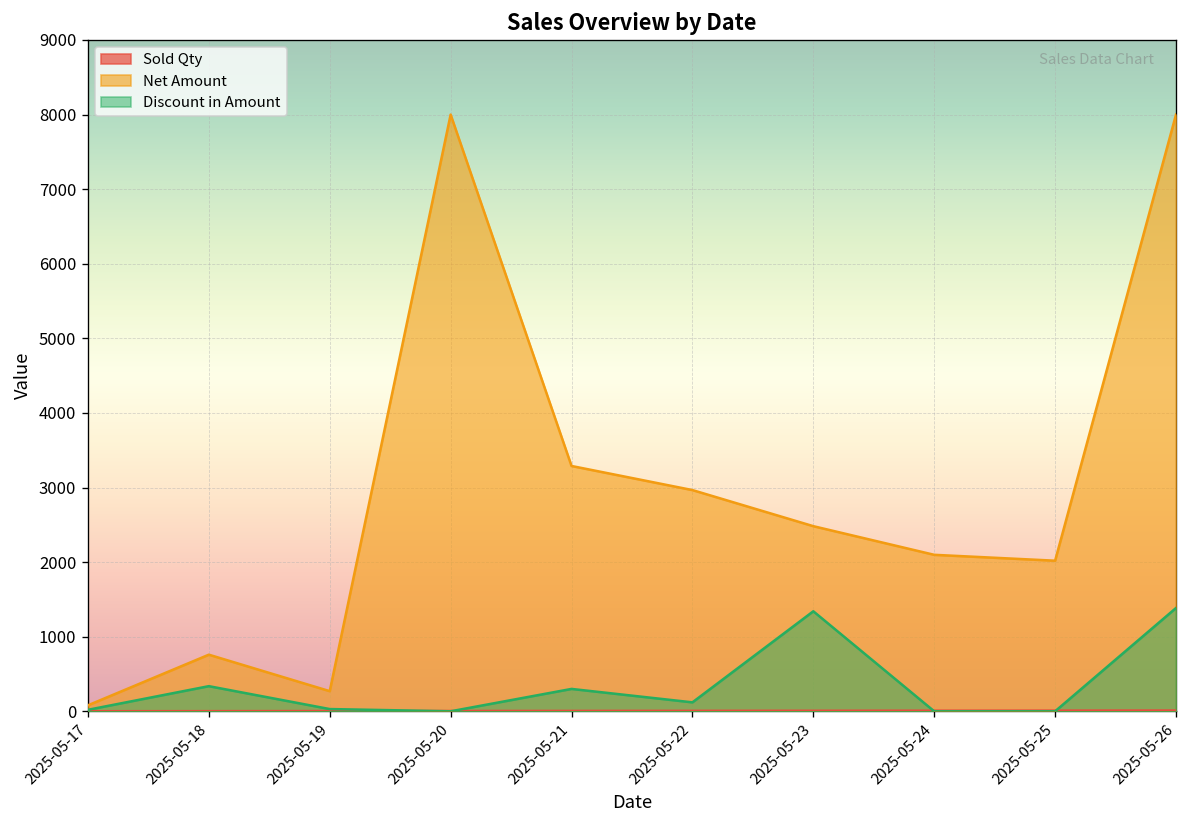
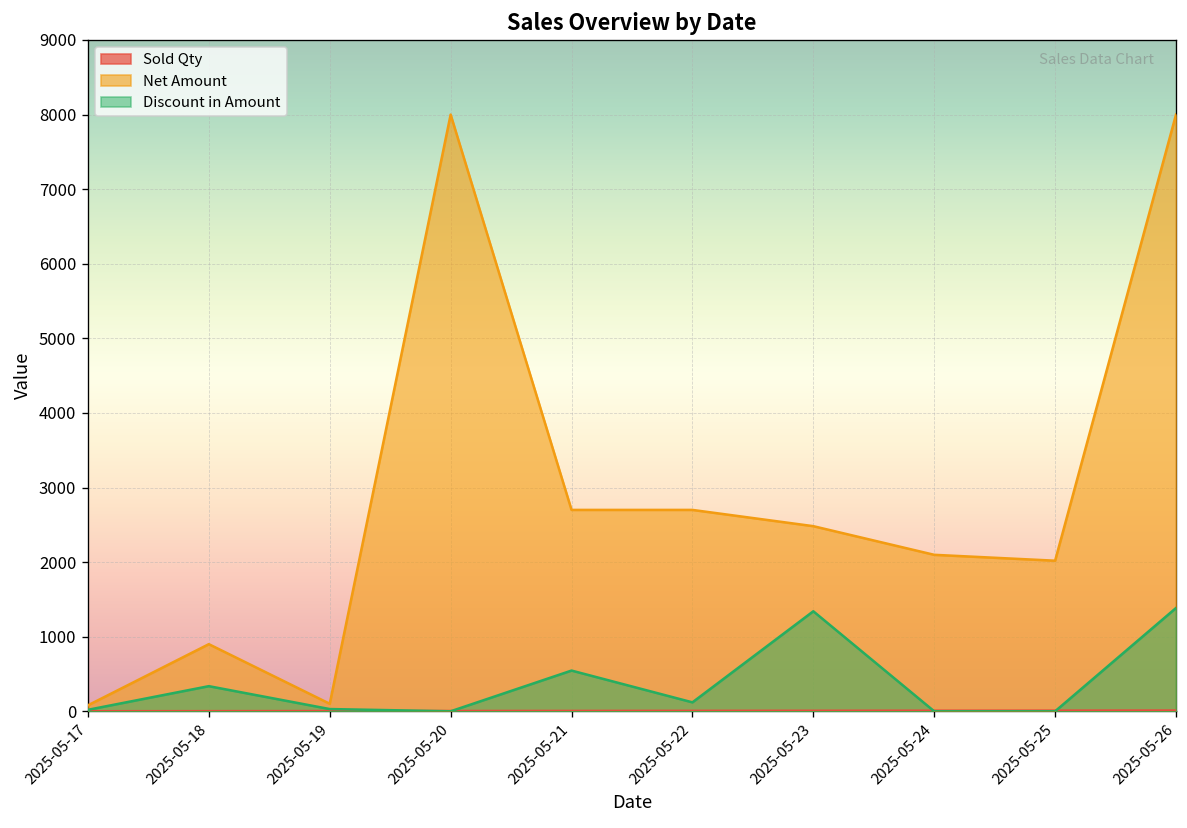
Net Amount, 2025-05-18: 800 -> 900
Net Amount, 2025-05-19: 300 -> 100
Net Amount, 2025-05-21: 3300 -> 2700
Discount in Amount, 2025-05-21: 300 -> 500
Net Amount, 2025-05-22: 3000 -> 2700
